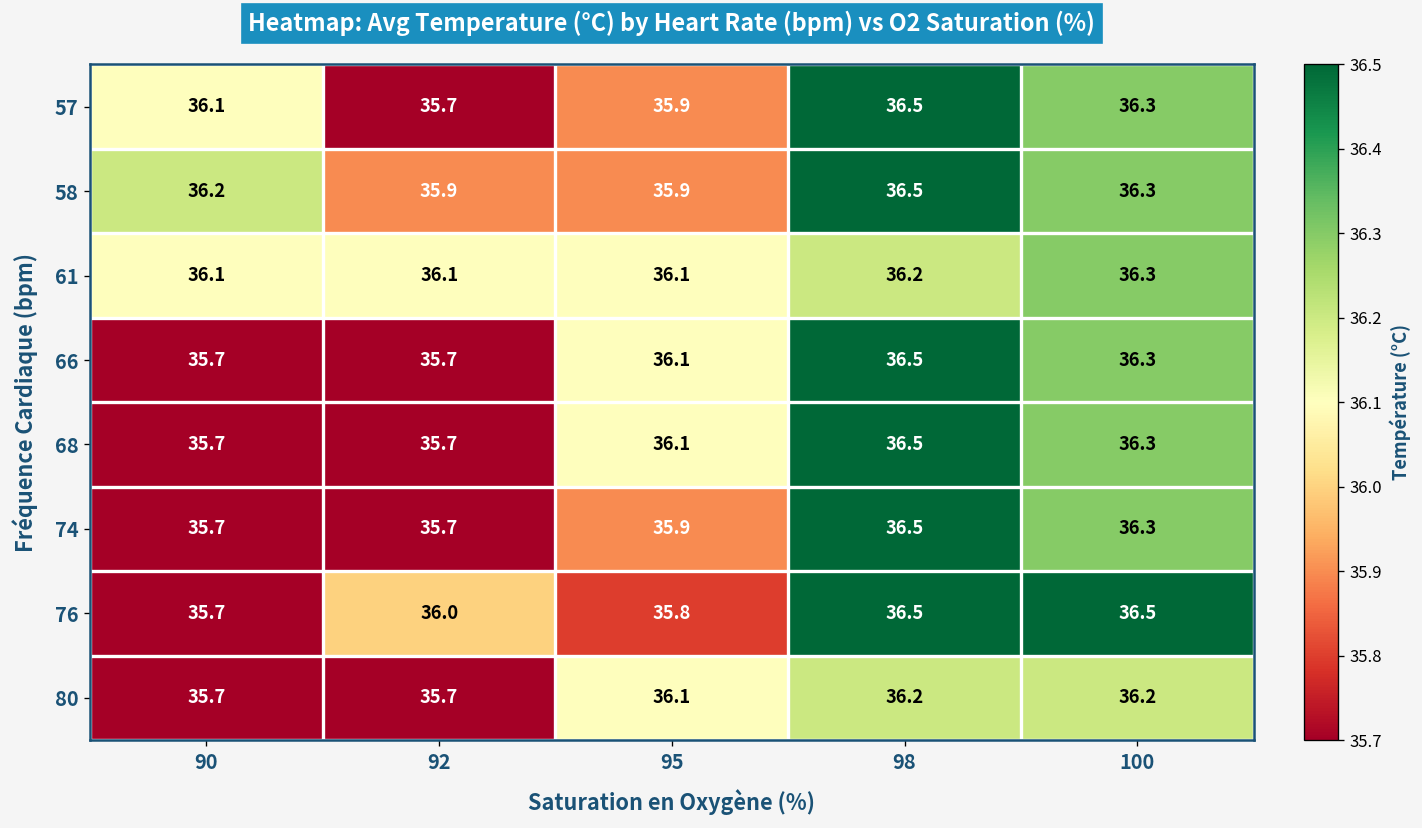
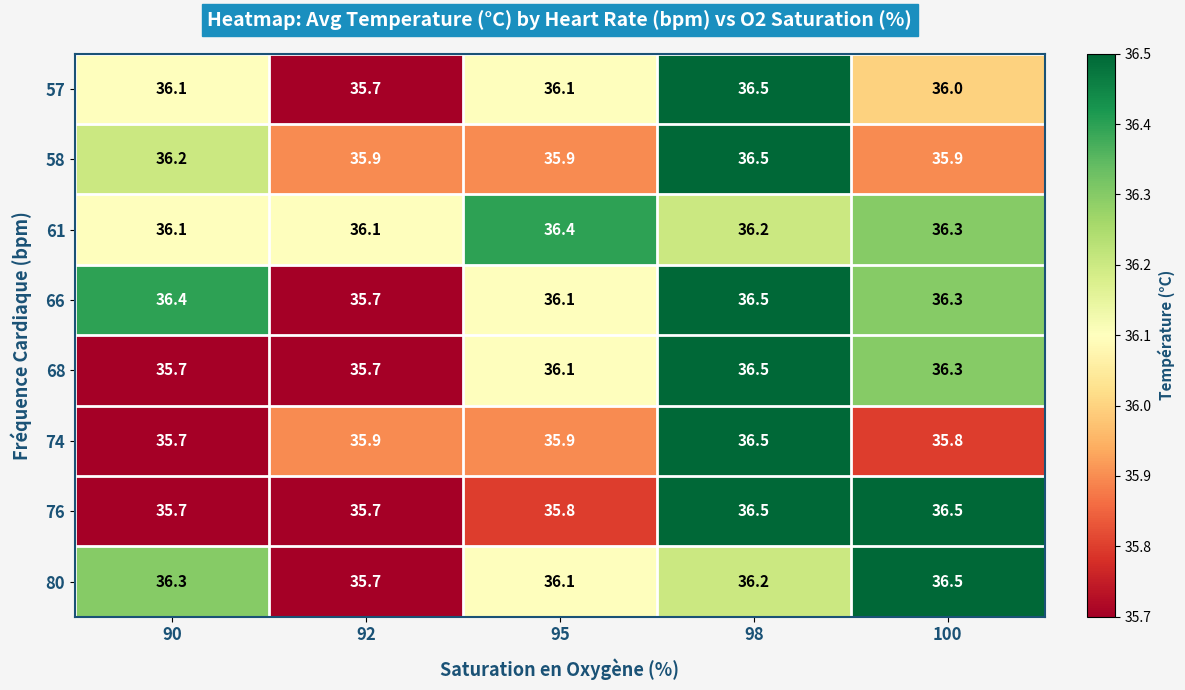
57, 95: 35.9 -> 36.1
57, 100: 36.3 -> 36.0
58, 100: 36.3 -> 35.9
61, 95: 36.1 -> 36.4
66, 90: 35.7 -> 36.4
74, 92: 35.7 -> 35.9
74, 100: 36.3 -> 35.8
76, 92: 36.0 -> 35.7
80, 90: 35.7 -> 36.3
80, 100: 36.2 -> 36.5
